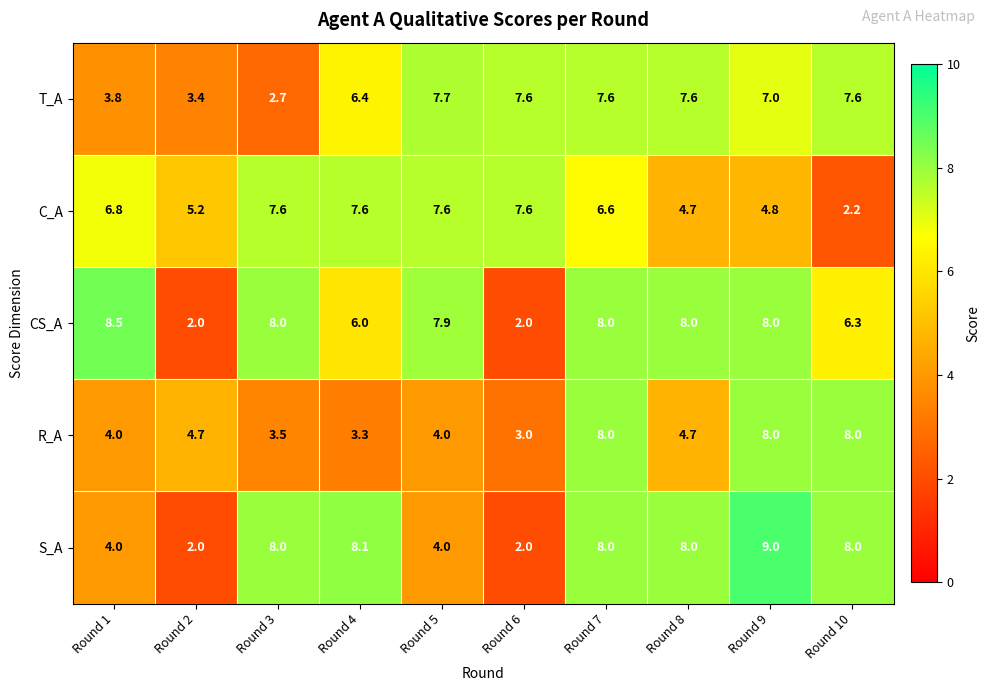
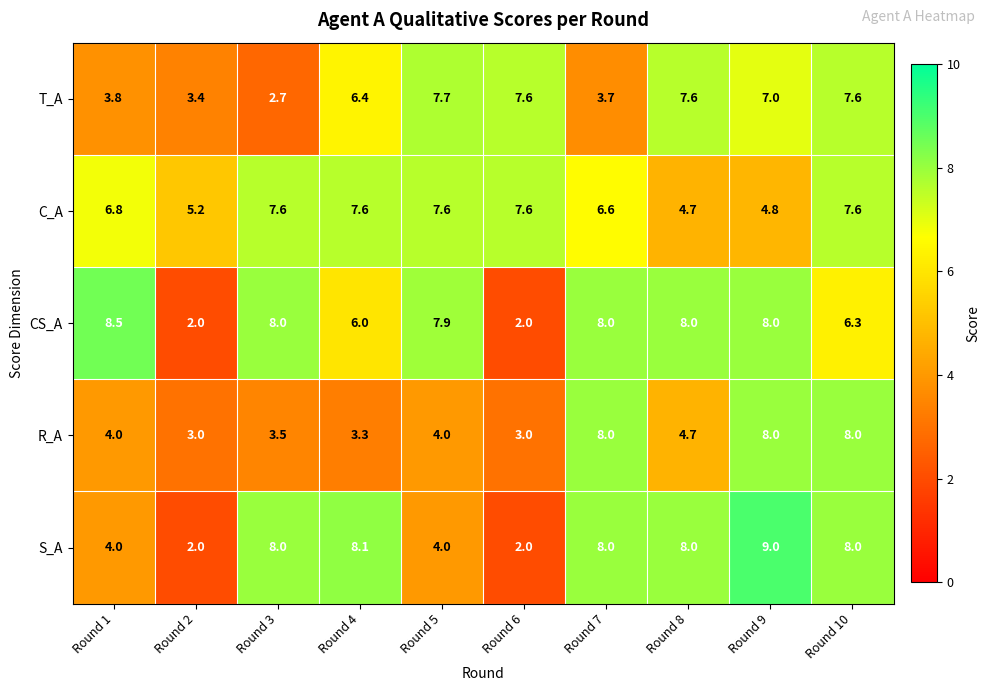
T_A, Round 7: 7.6 -> 3.7
C_A, Round 10: 2.2 -> 7.6
R_A, Round 2: 4.7 -> 3.0
